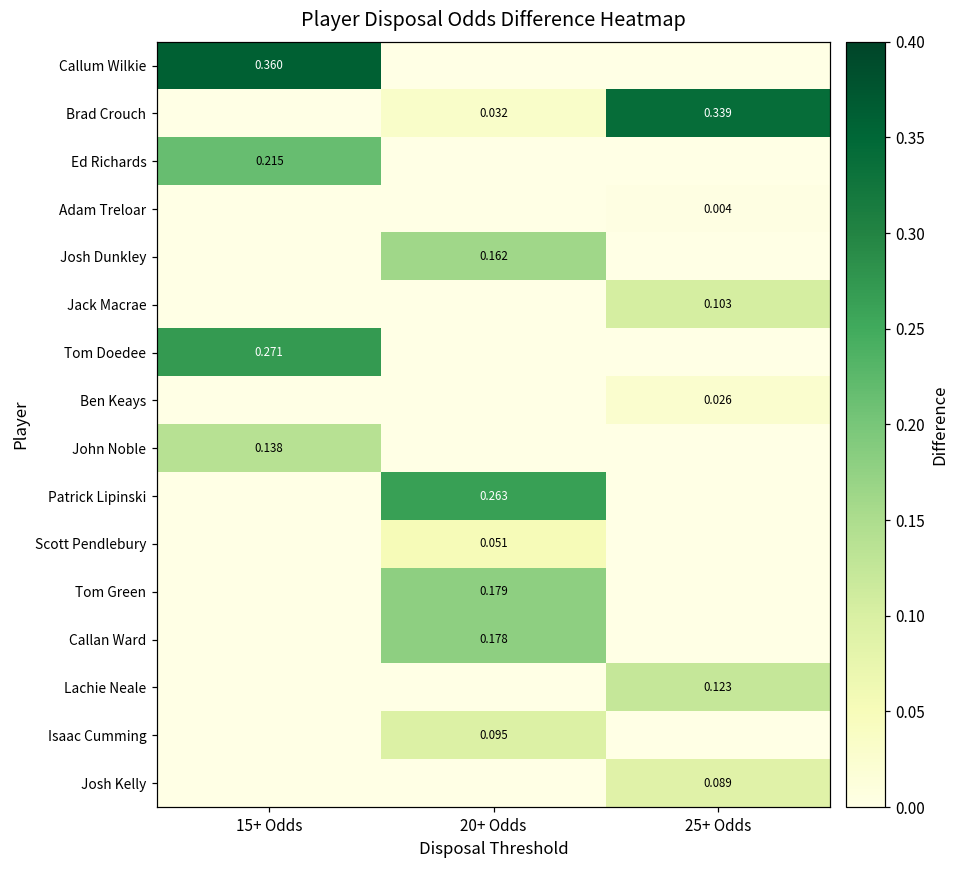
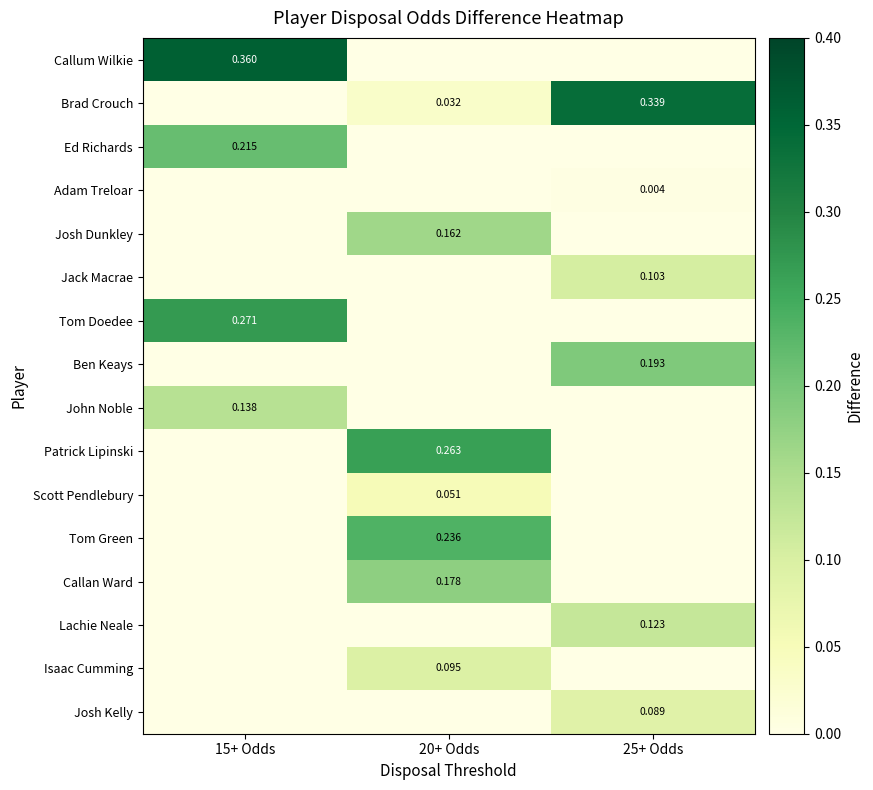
Ben Keays, 25+ Odds: 0.026 -> 0.193
Tom Green, 20+ Odds: 0.179 -> 0.236
